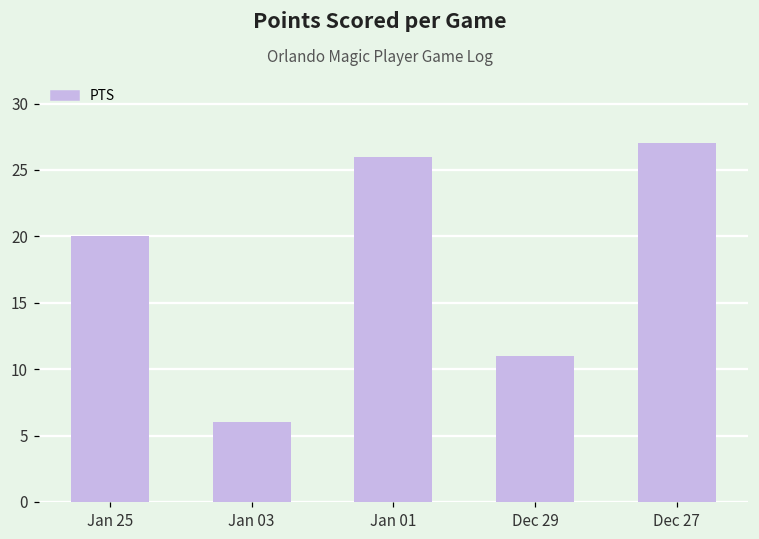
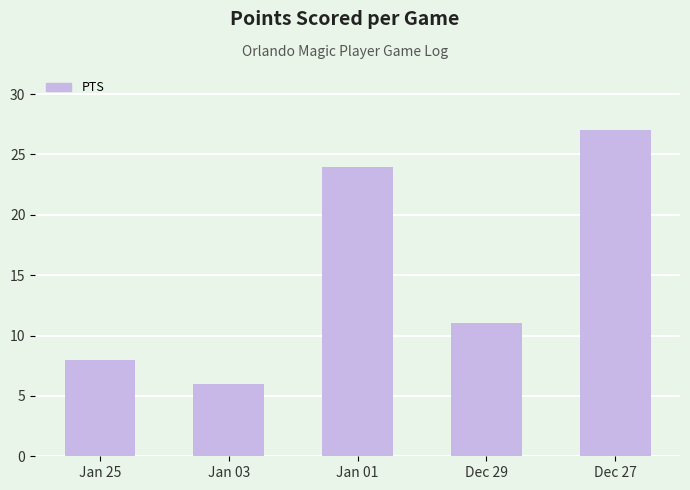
Jan 25: 20 -> 8
Jan 01: 26 -> 24
